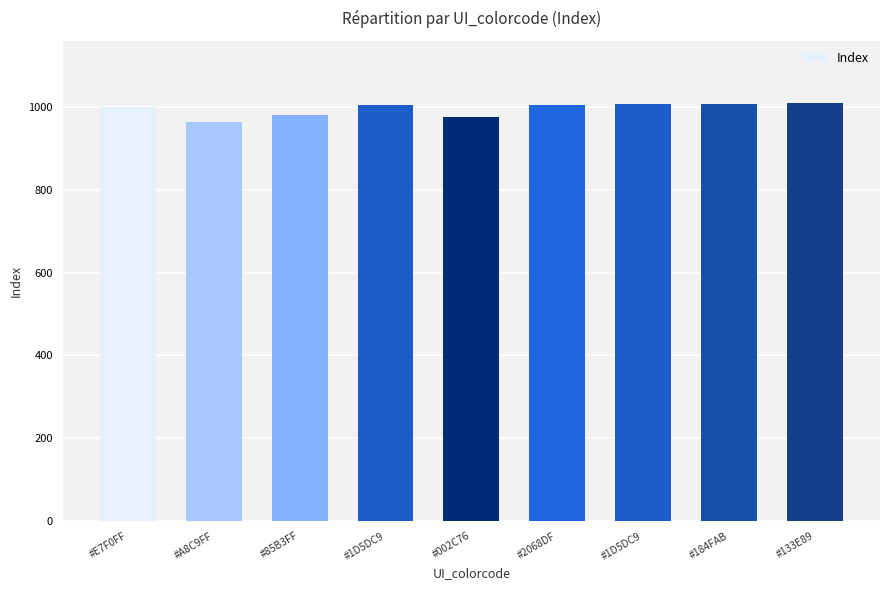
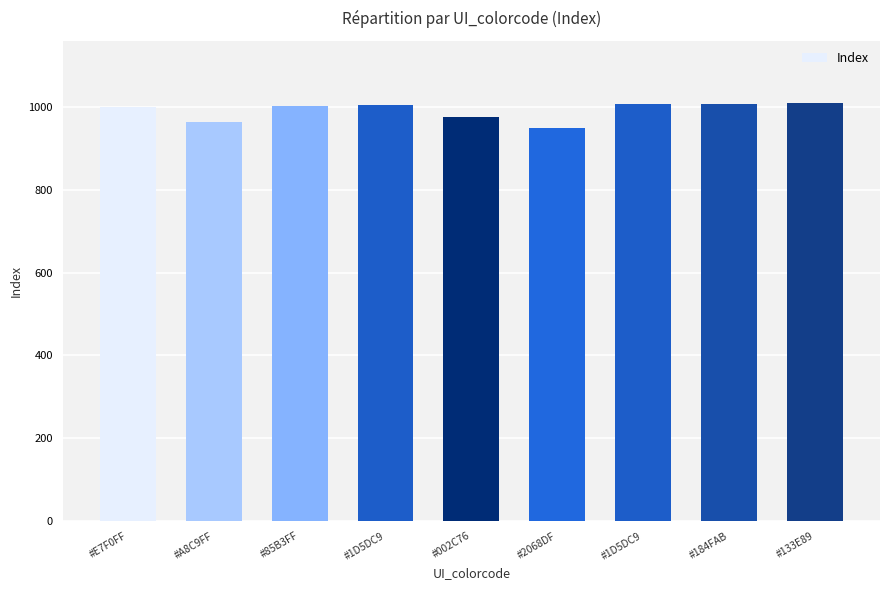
#85B3FF: 980 -> 1000
#2068DF: 1010 -> 950
